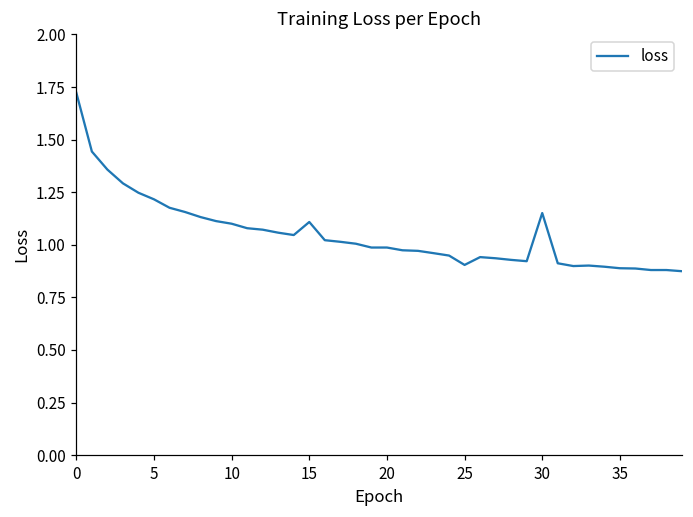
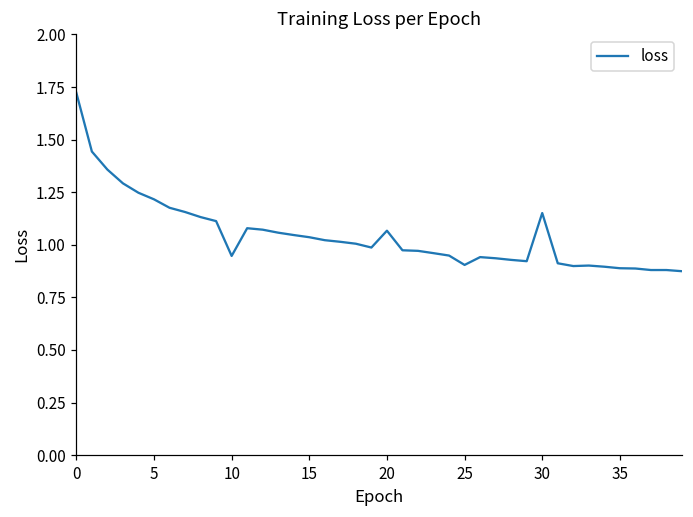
10: 1.10 -> 0.95
15: 1.11 -> 1.04
20: 0.99 -> 1.07
